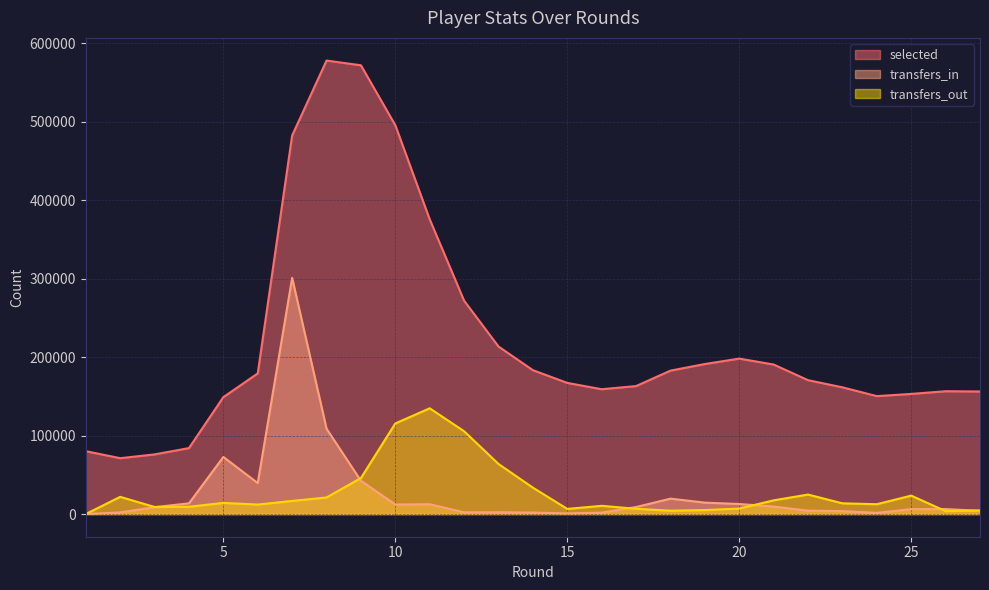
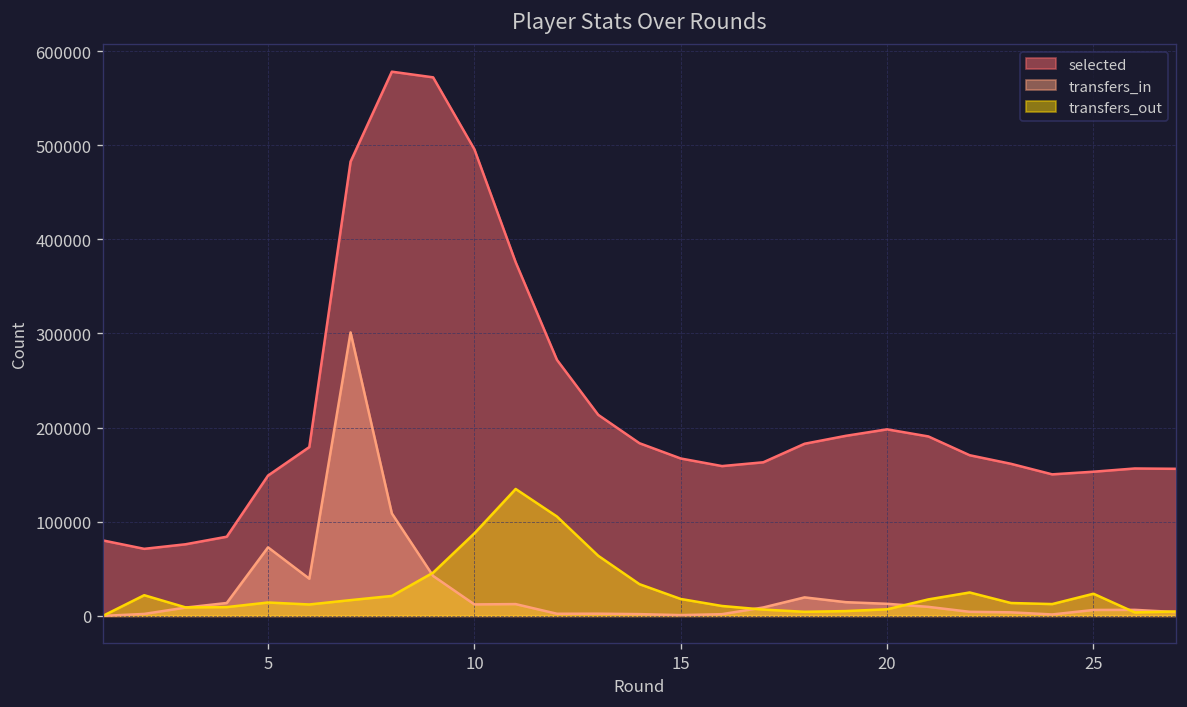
transfers_out, 10: 120000 -> 90000
transfers_out, 15: 10000 -> 20000
